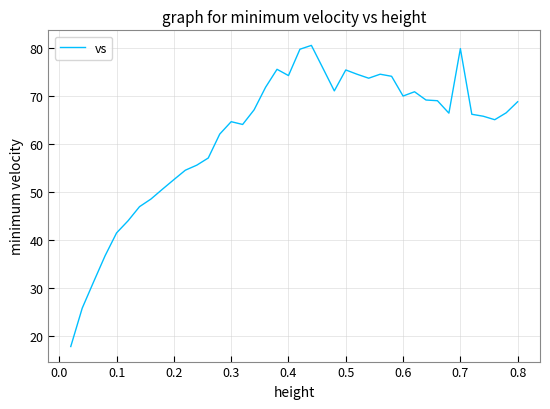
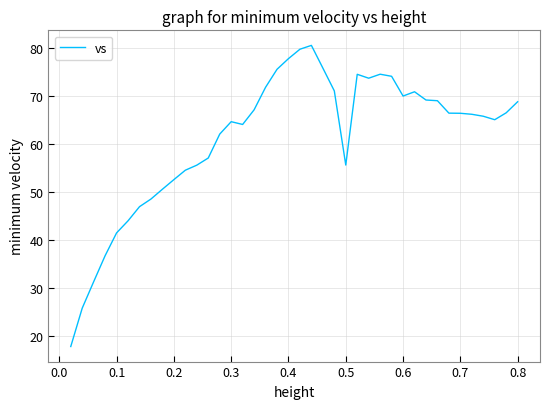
0.4: 74 -> 78
0.5: 75 -> 56
0.7: 80 -> 66
